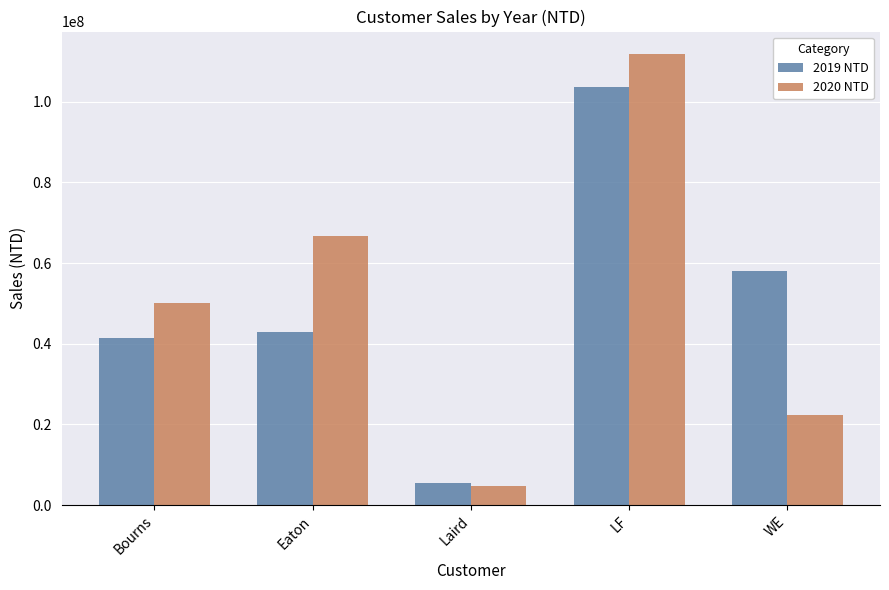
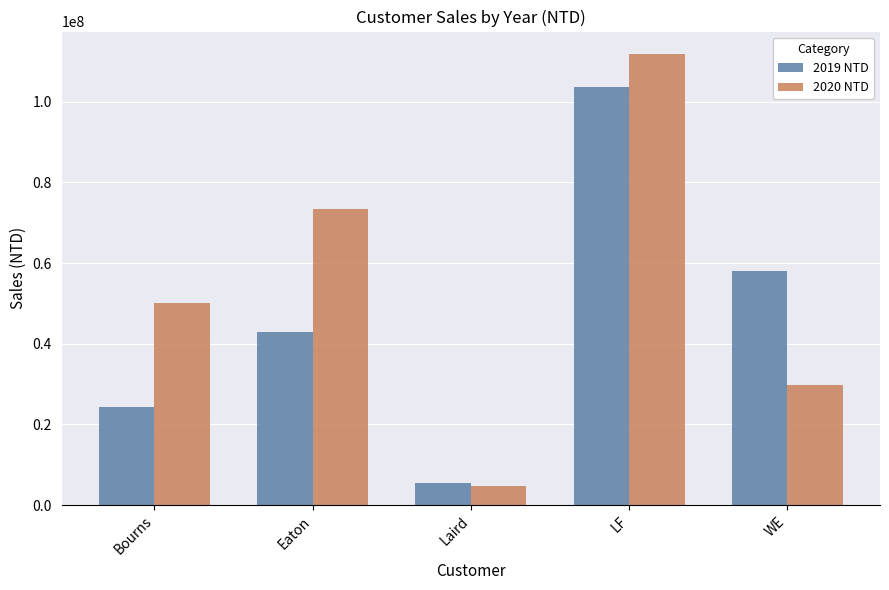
2019 NTD, Bourns: 41000000 -> 24000000
2020 NTD, Eaton: 67000000 -> 74000000
2020 NTD, WE: 22000000 -> 30000000
